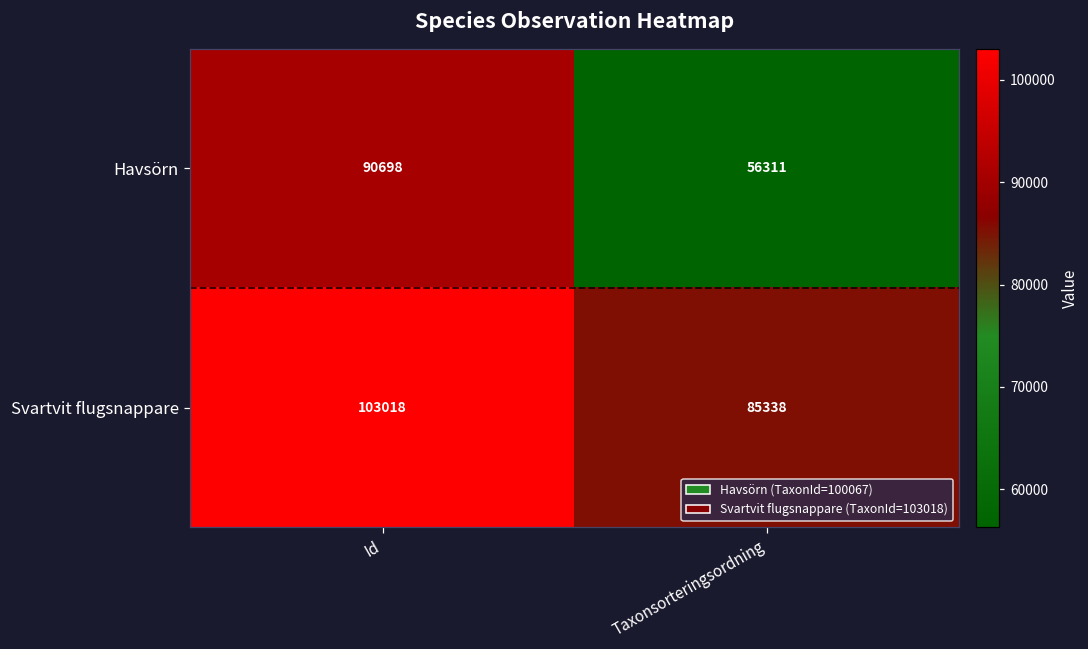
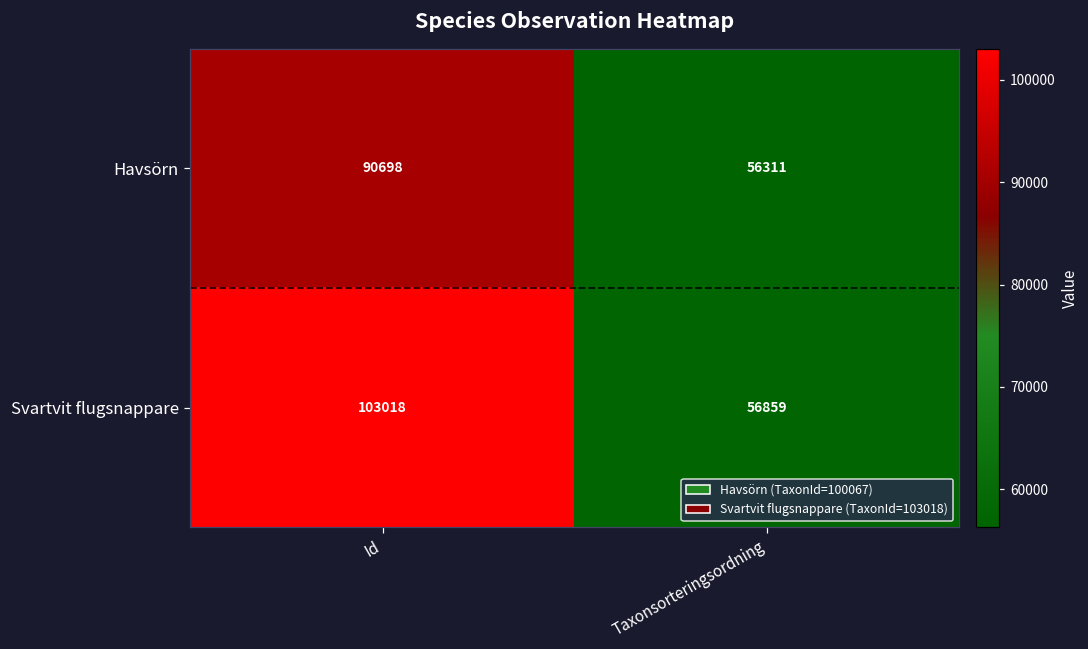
Svartvit flugsnappare, Taxonsorteringsordning: 85338 -> 56859
